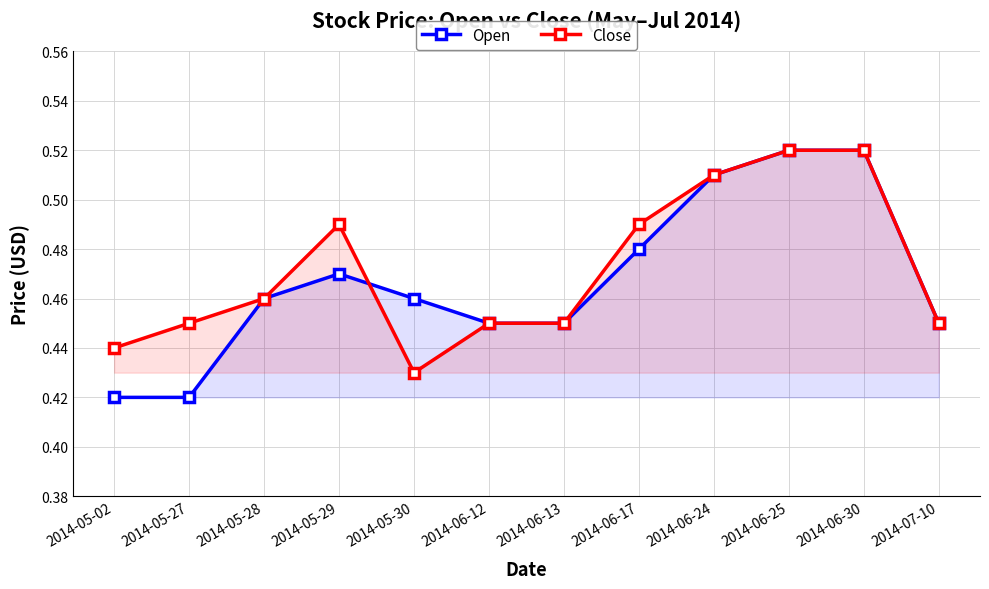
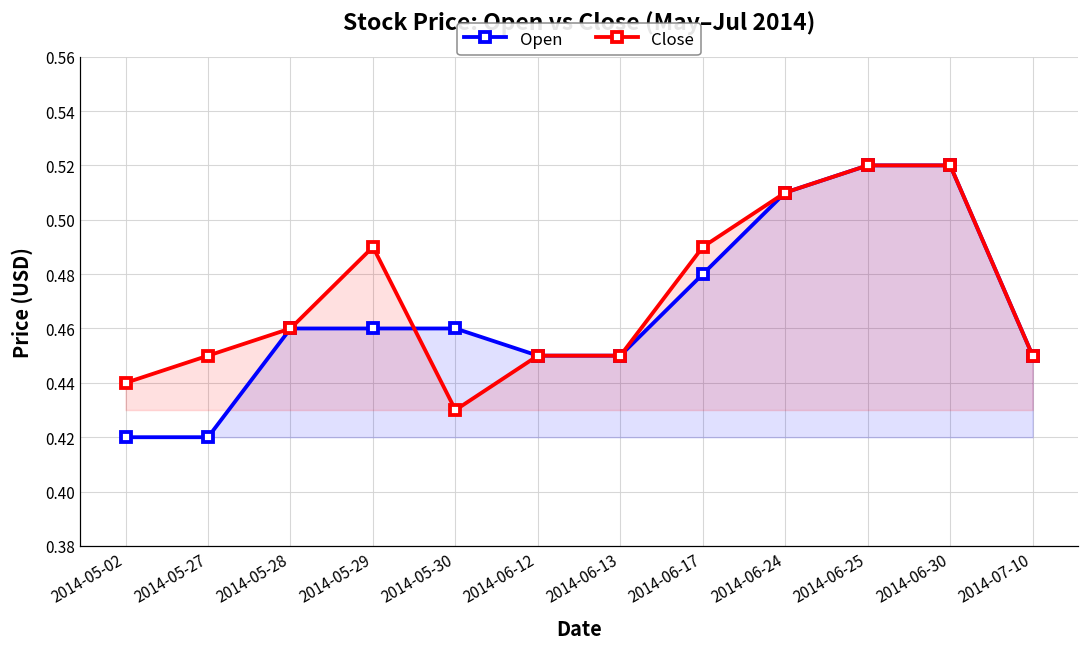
Open, 2014-05-29: 0.47 -> 0.46
